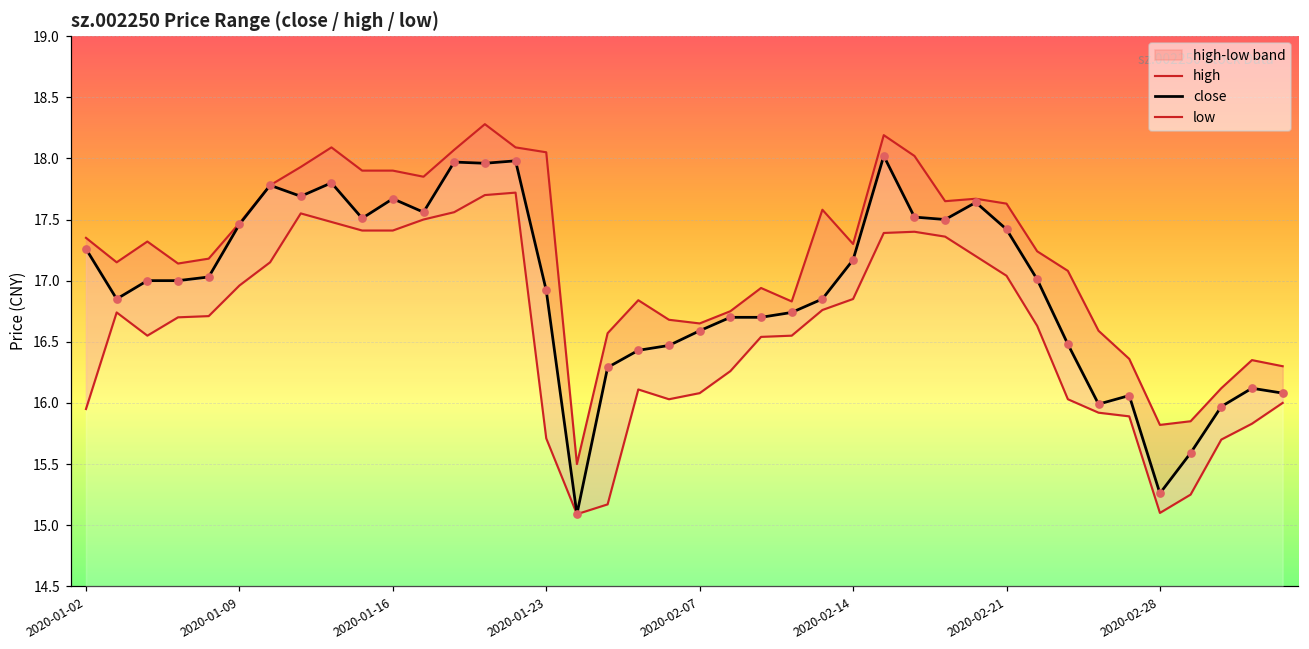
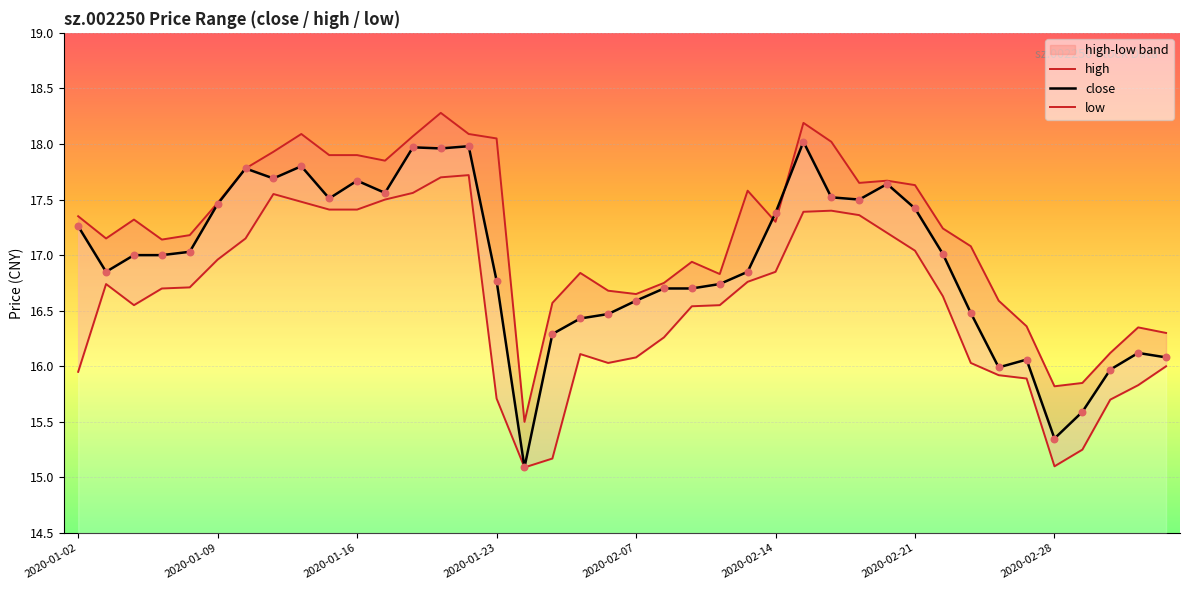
close, 2020-01-23: 16.92 -> 16.77
close, 2020-02-14: 17.17 -> 17.38
close, 2020-02-28: 15.26 -> 15.35
